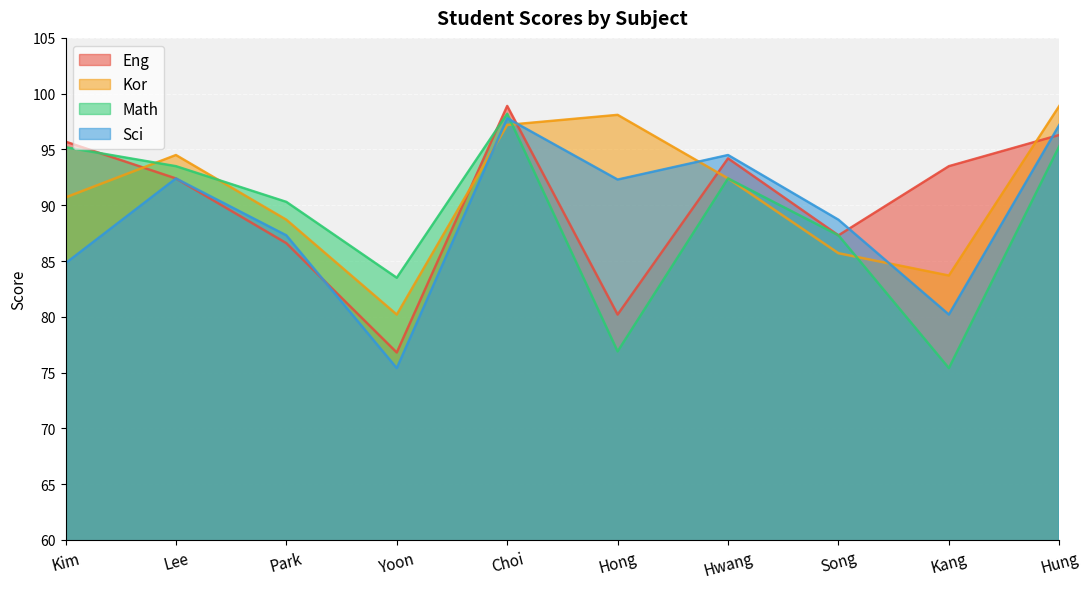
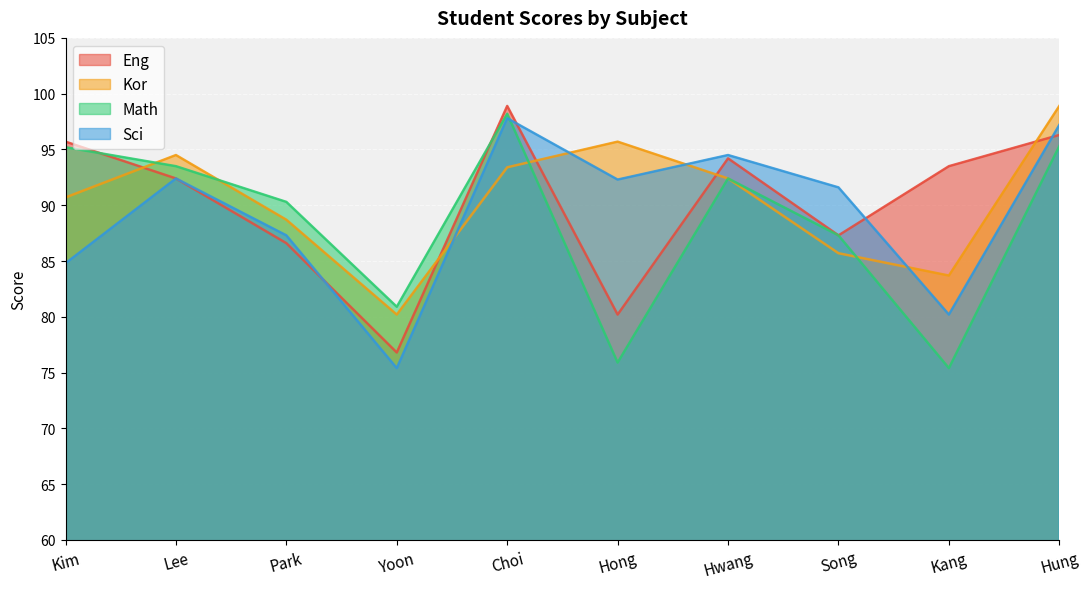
Math, Yoon: 83.5 -> 80.9
Kor, Choi: 97.2 -> 93.4
Kor, Hong: 98.1 -> 95.7
Math, Hong: 76.9 -> 75.9
Sci, Song: 88.7 -> 91.6
